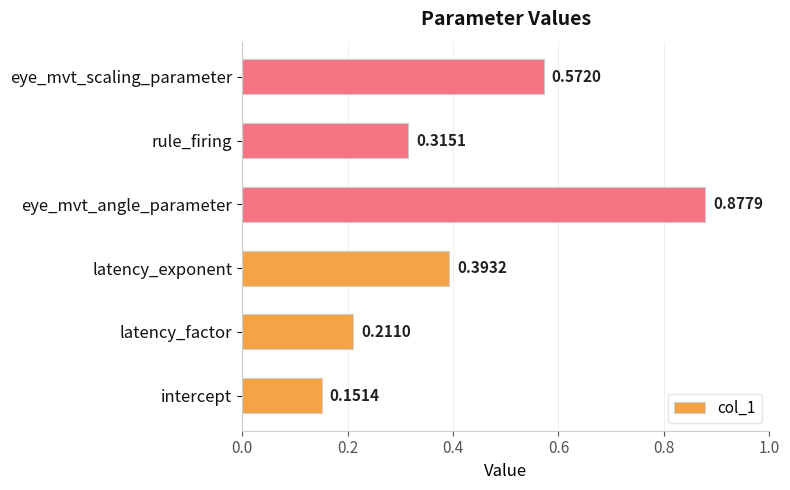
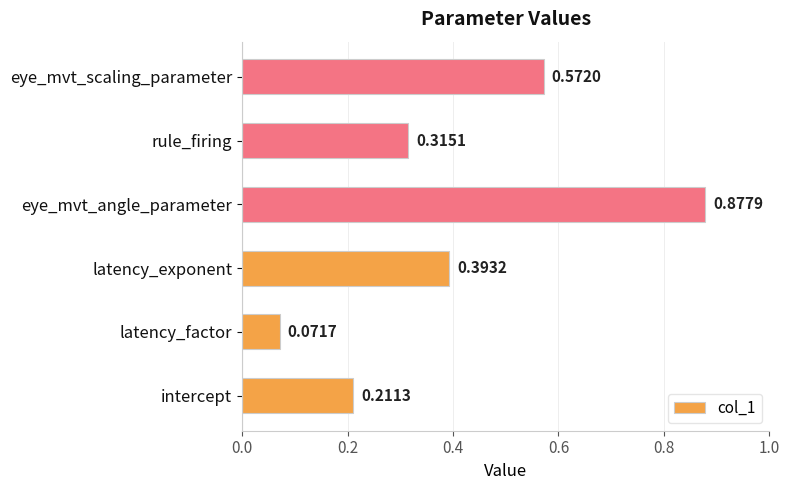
latency_factor: 0.2110 -> 0.0717
intercept: 0.1514 -> 0.2113
